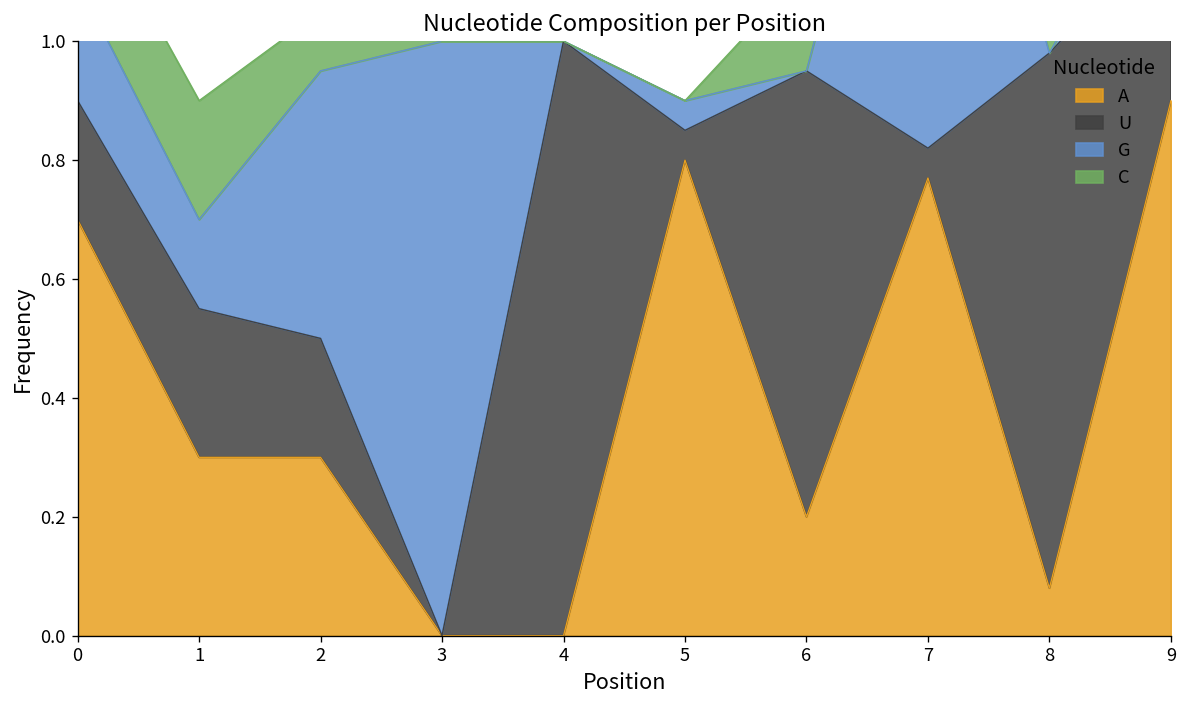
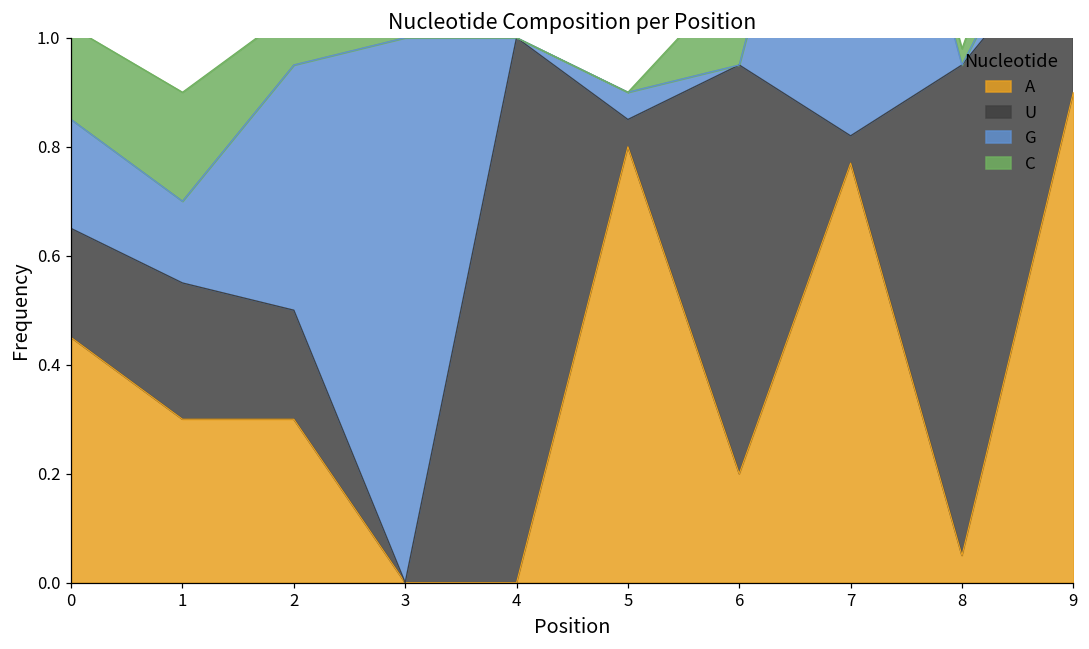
A, 0: 0.70 -> 0.45
A, 8: 0.08 -> 0.05
